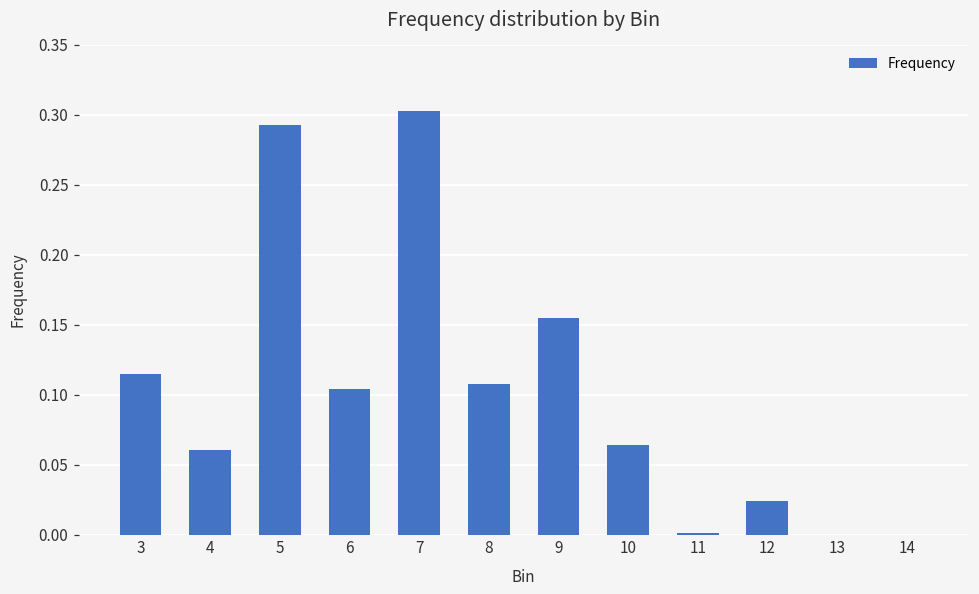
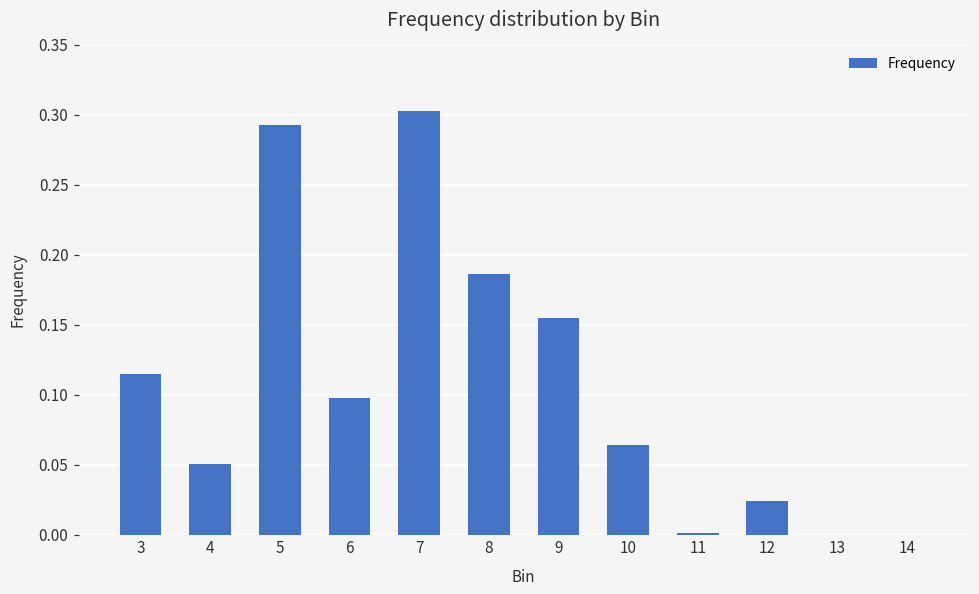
4: 0.061 -> 0.051
6: 0.104 -> 0.097
8: 0.108 -> 0.186
